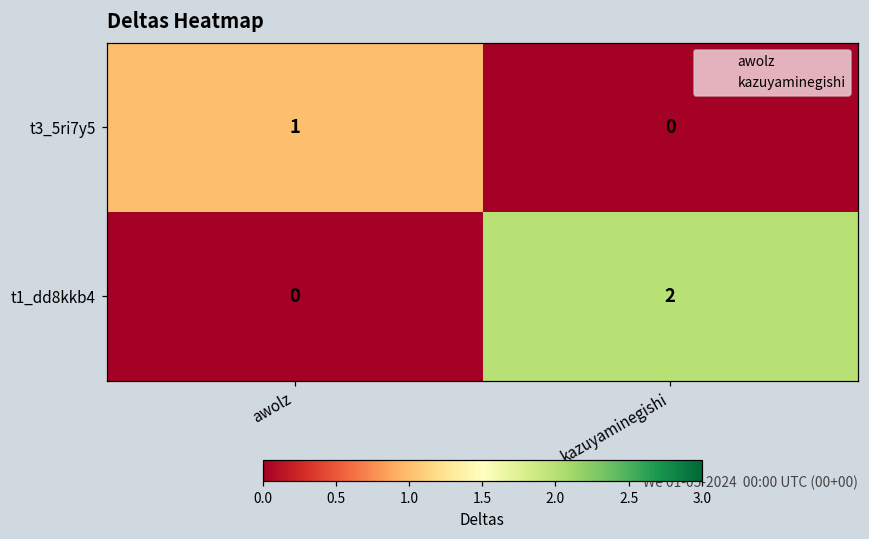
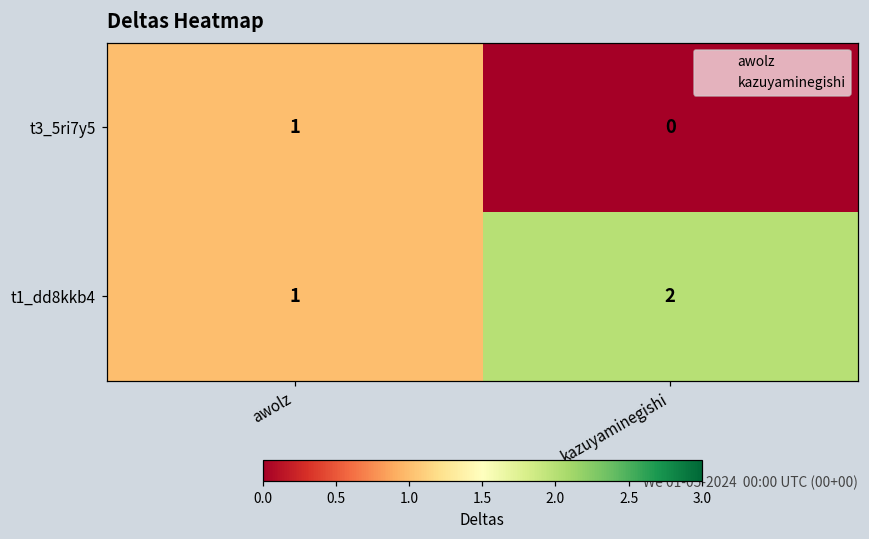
t1_dd8kkb4, awolz: 0 -> 1
